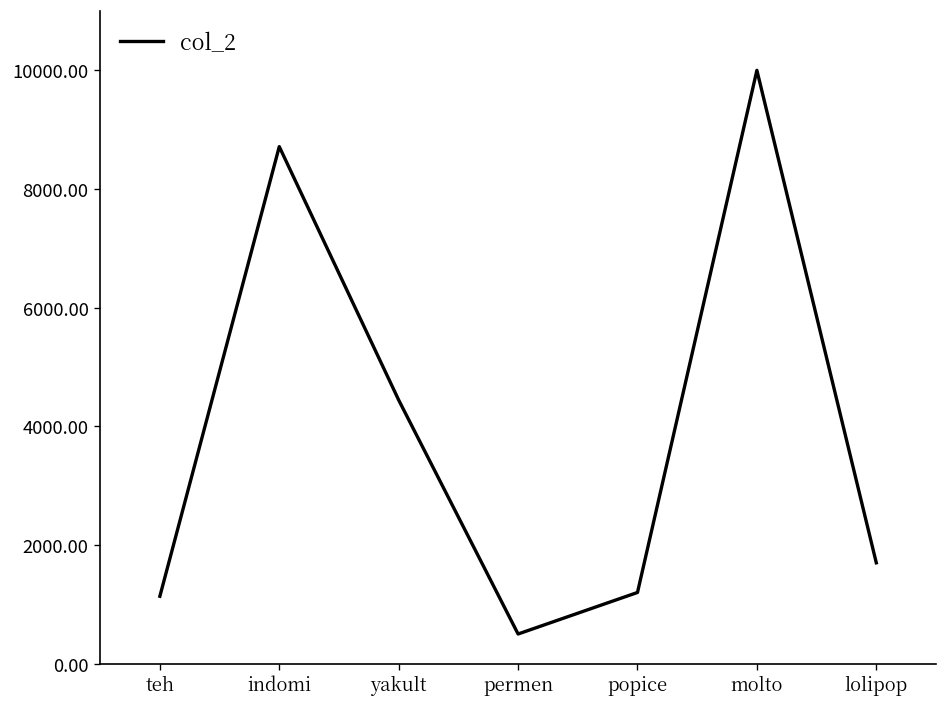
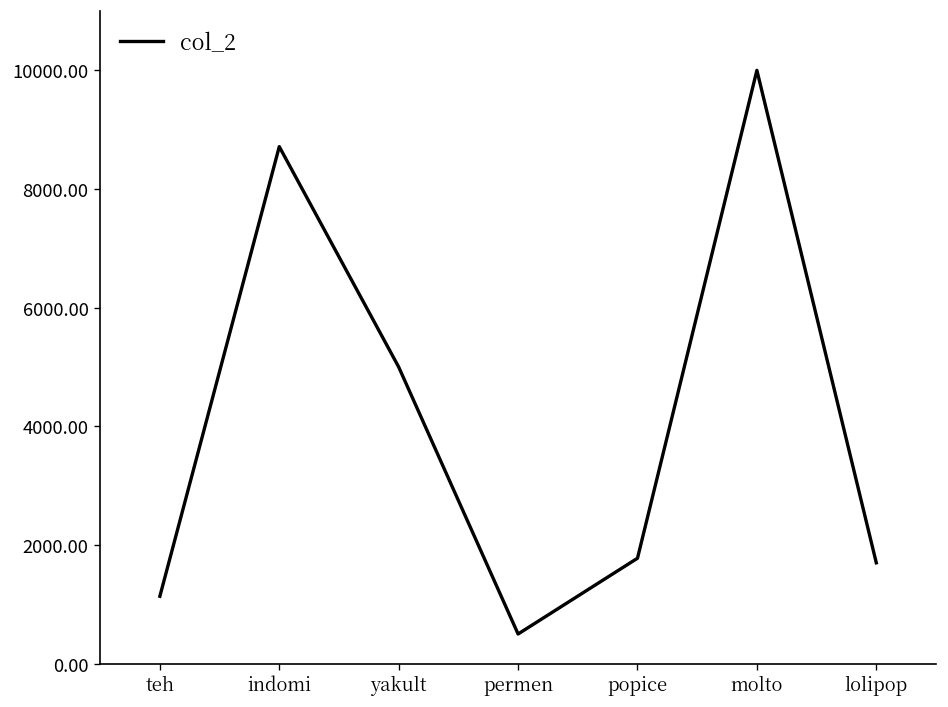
yakult: 4400 -> 5000
popice: 1200 -> 1800
